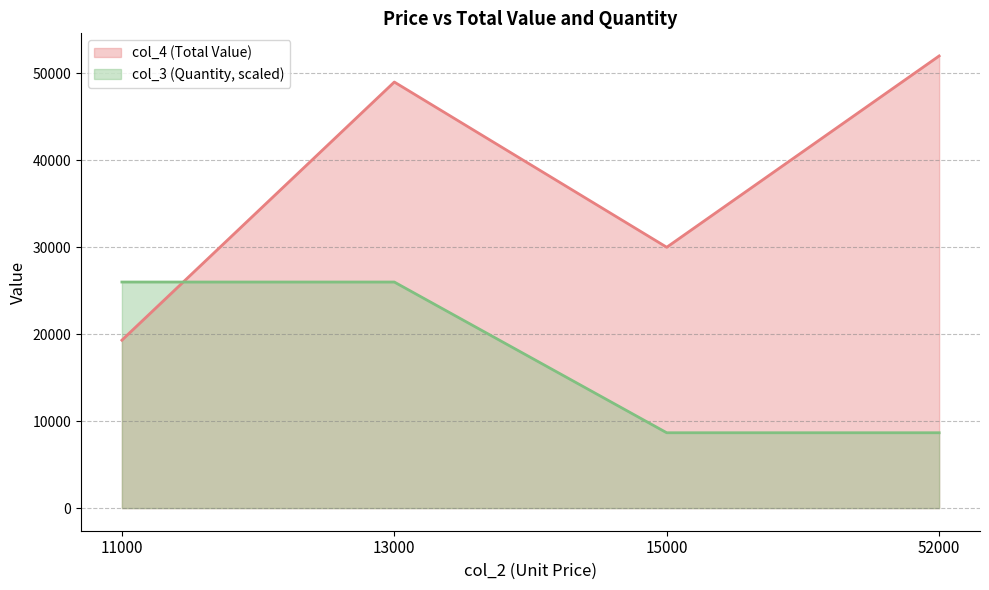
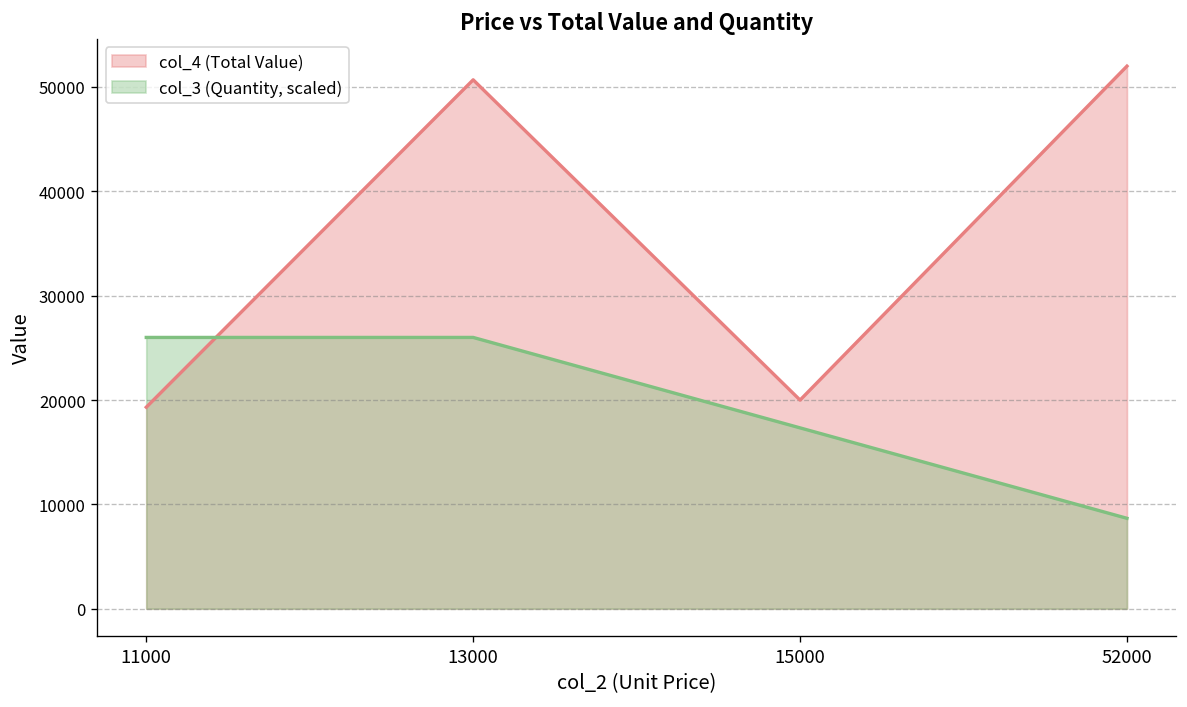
col_4 (Total Value), 13000: 49000 -> 51000
col_4 (Total Value), 15000: 30000 -> 20000
col_3 (Quantity, scaled), 15000: 9000 -> 17000
